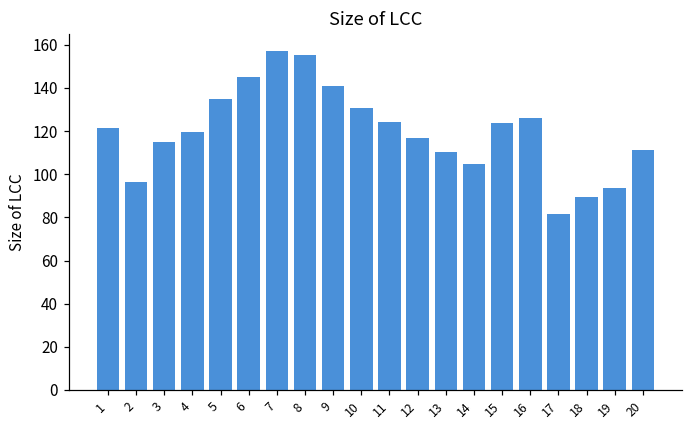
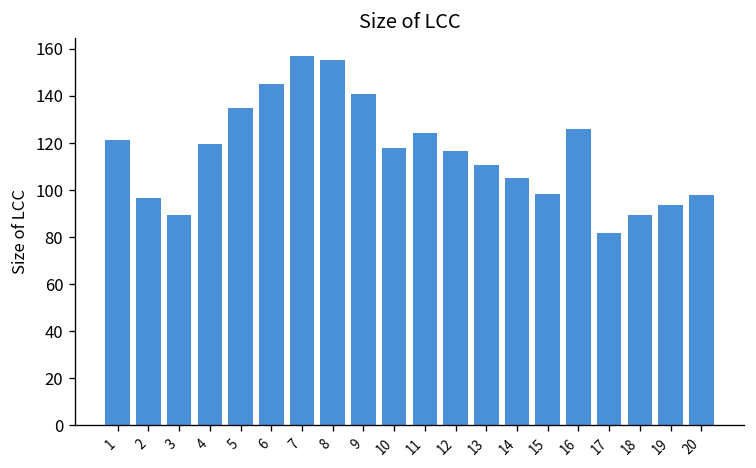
3: 115 -> 90
10: 131 -> 118
15: 124 -> 98
20: 111 -> 98
